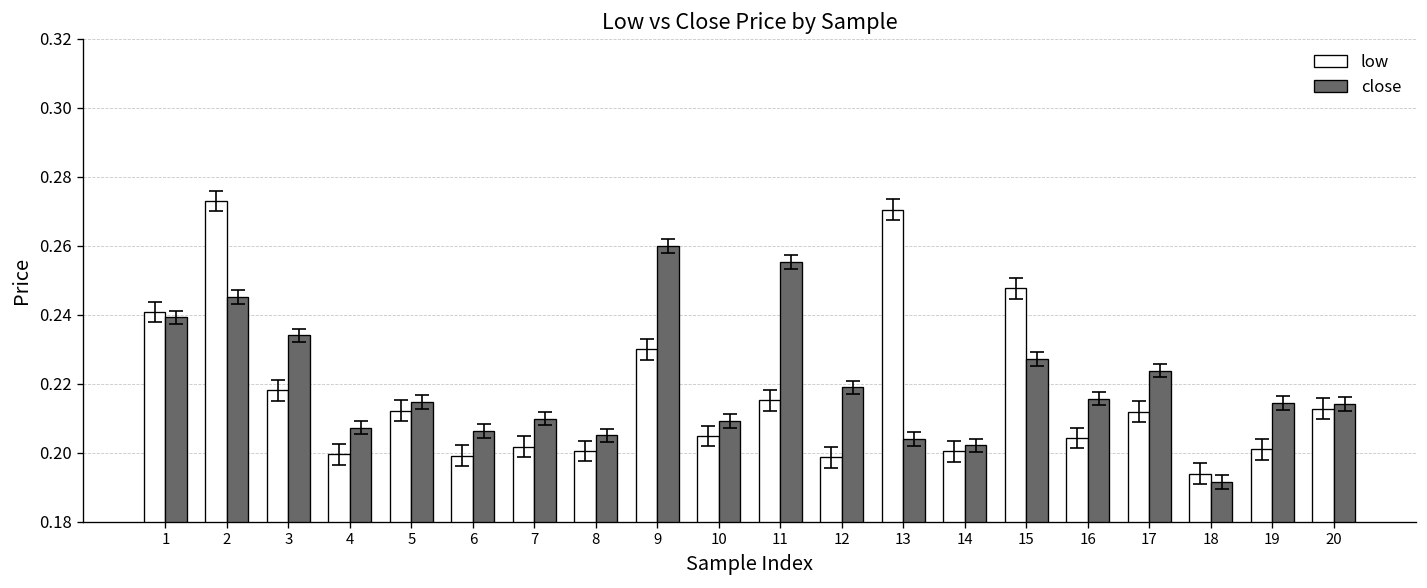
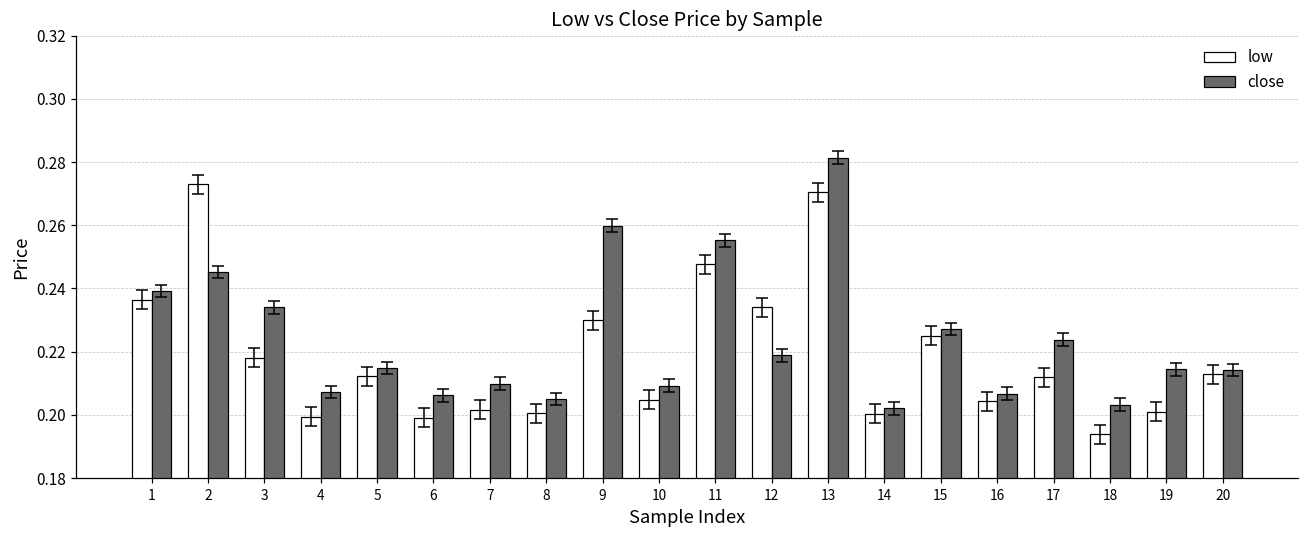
low, 1: 0.241 -> 0.236
low, 11: 0.215 -> 0.248
low, 12: 0.199 -> 0.234
close, 13: 0.204 -> 0.281
low, 15: 0.248 -> 0.225
close, 16: 0.216 -> 0.207
close, 18: 0.191 -> 0.203
